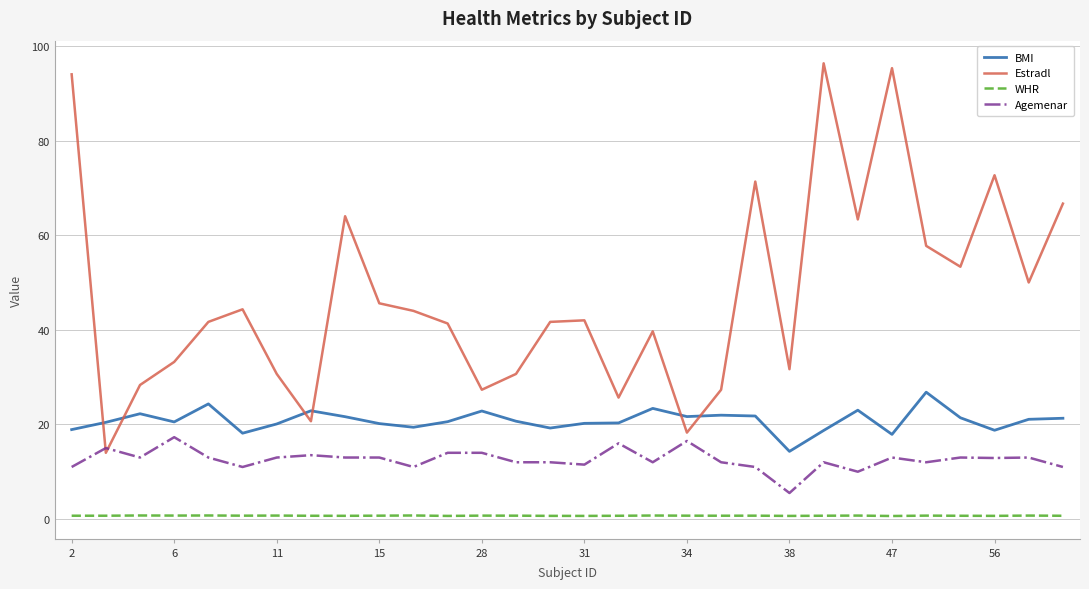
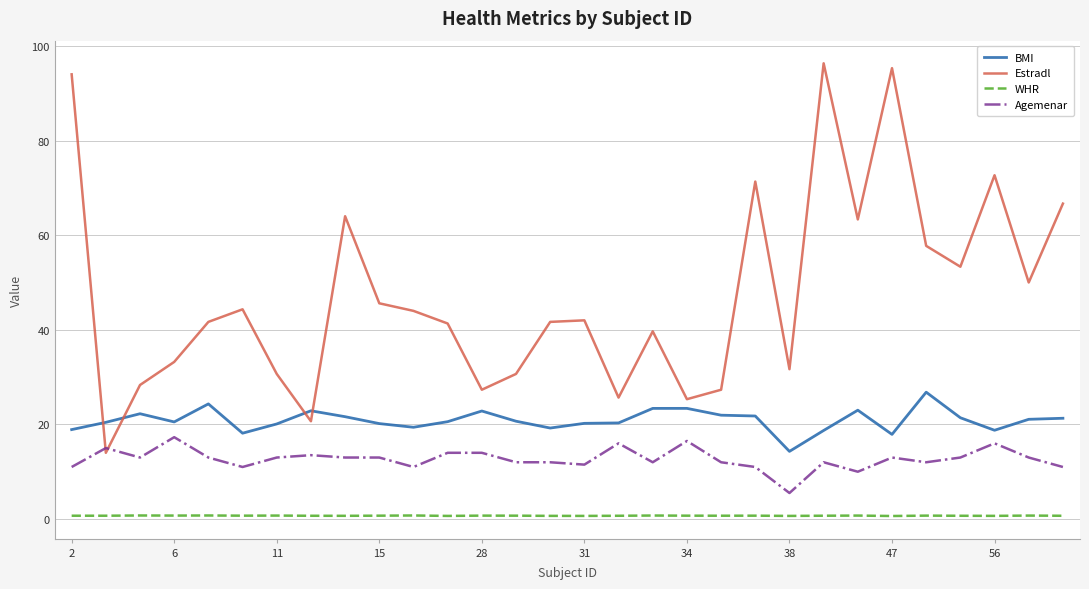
BMI, 34: 22 -> 23
Estradl, 34: 18 -> 25
Agemenar, 56: 13 -> 16
